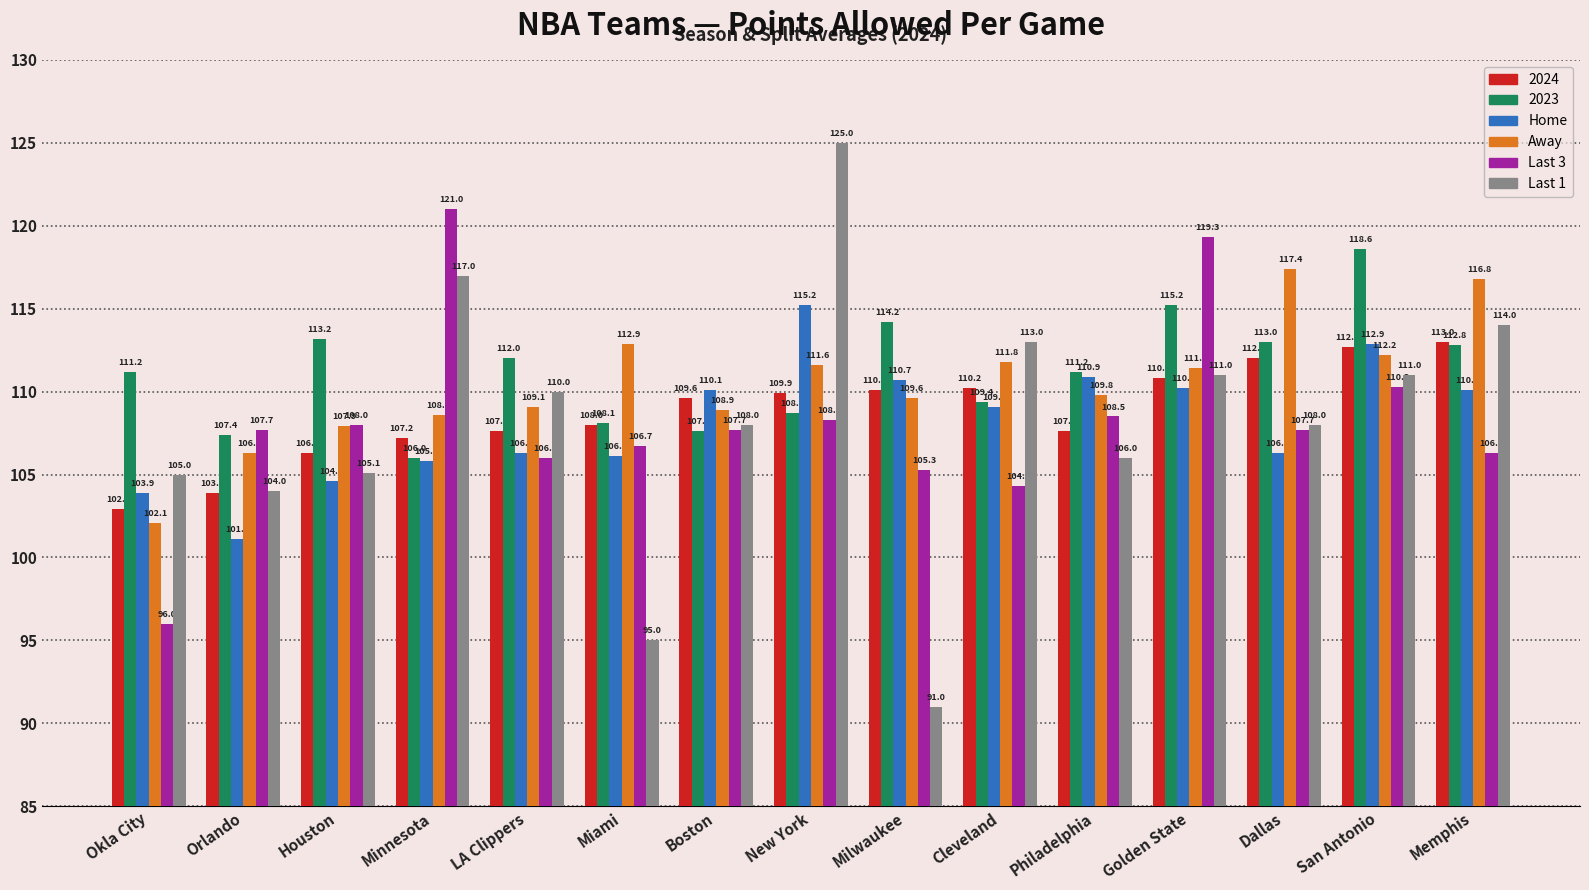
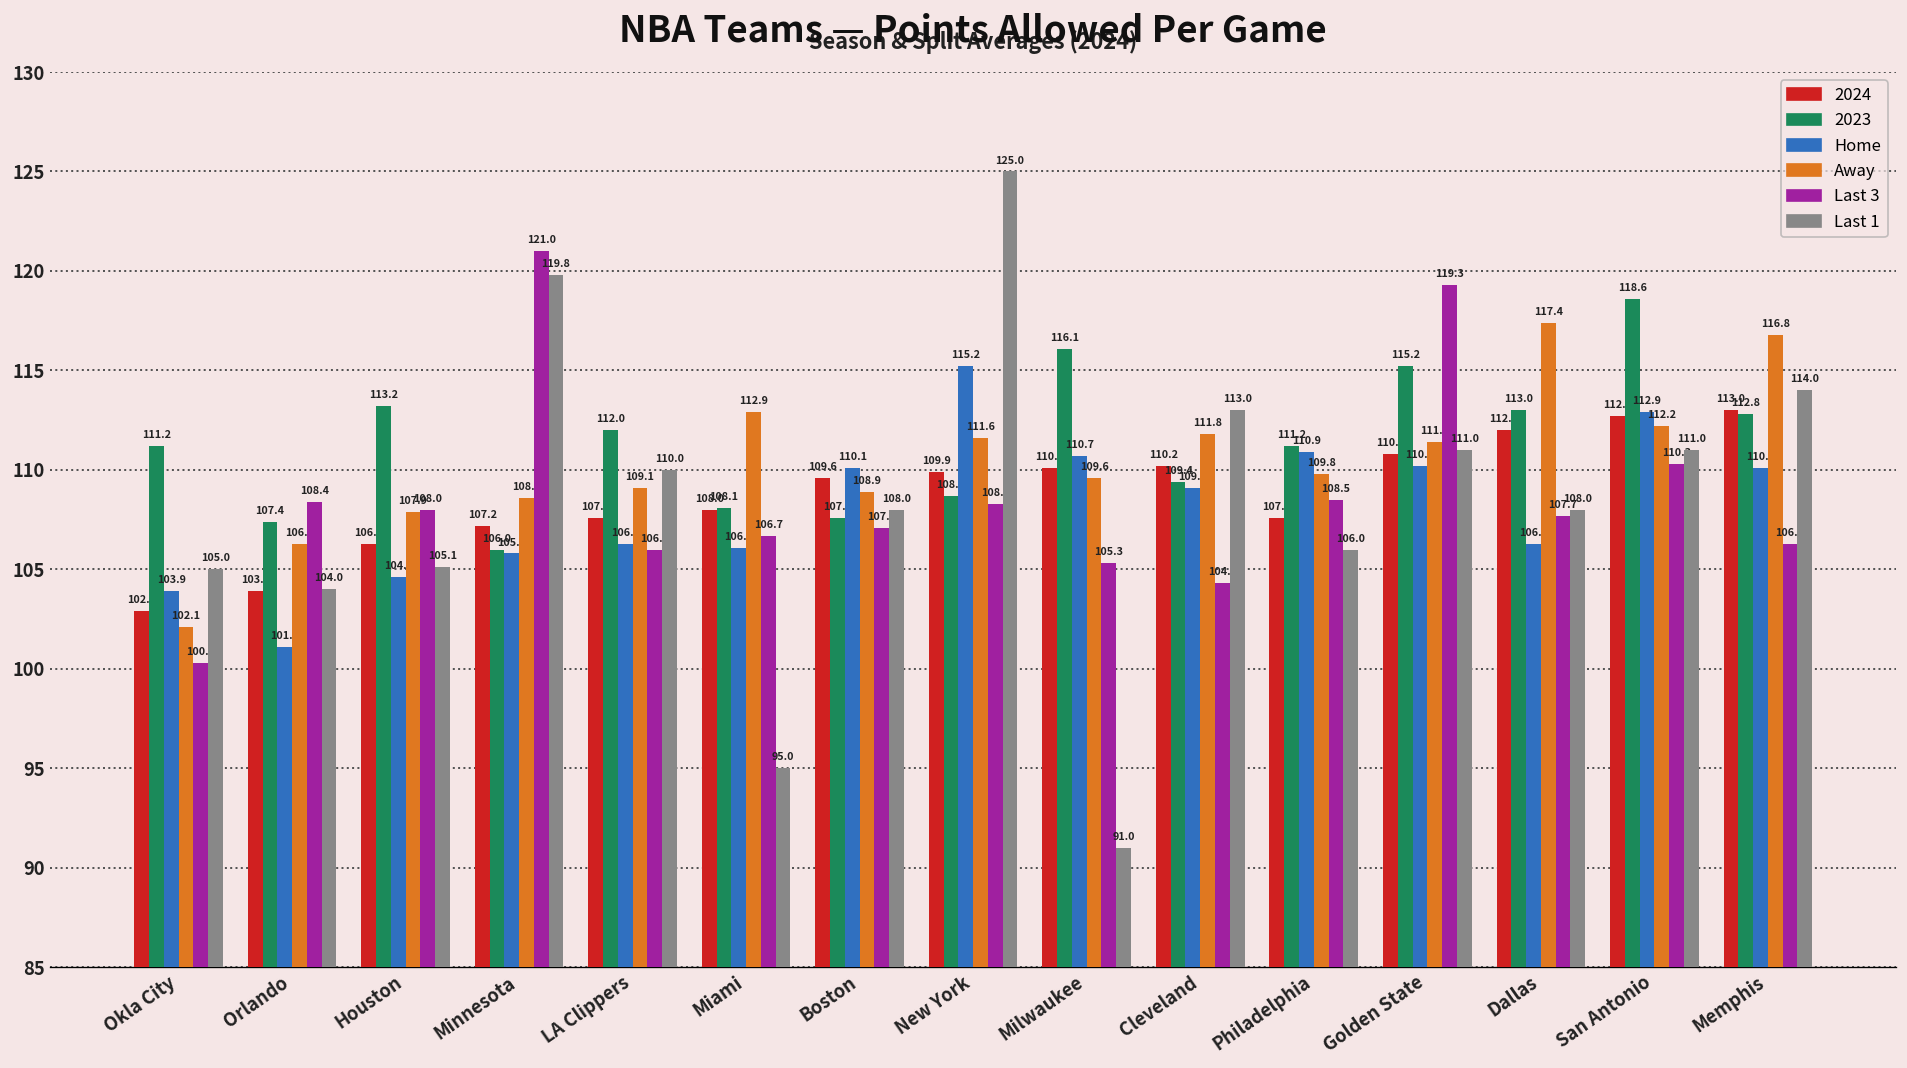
Last 3, Okla City: 96.0 -> 100.3
Last 3, Orlando: 107.7 -> 108.4
Last 1, Minnesota: 117.0 -> 119.8
Last 3, Boston: 107.7 -> 107.1
2023, Milwaukee: 114.2 -> 116.1
